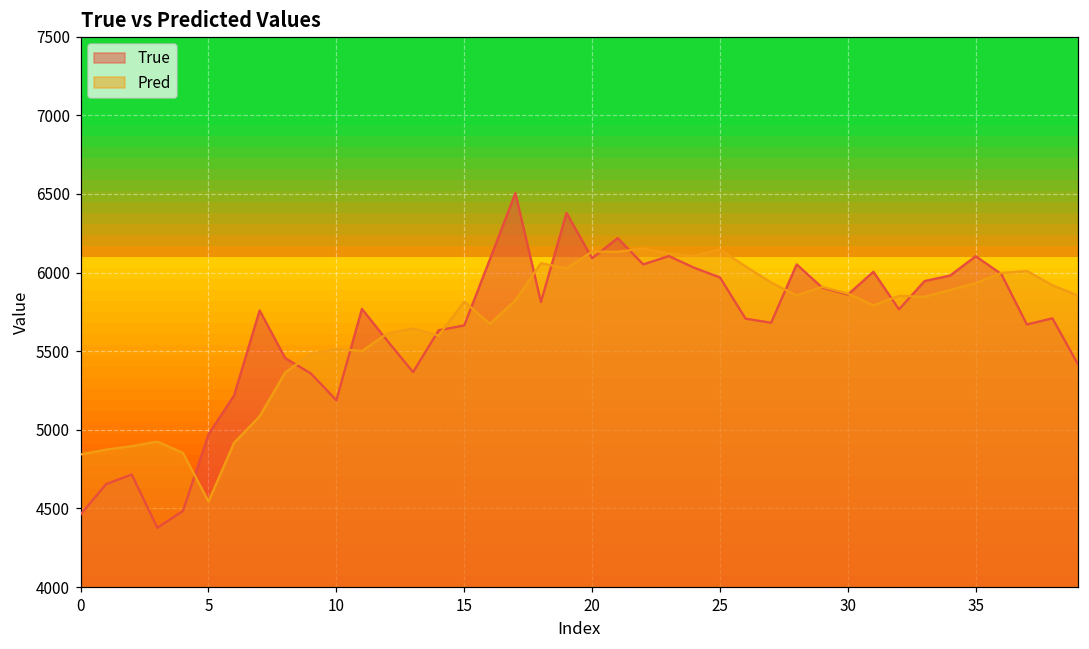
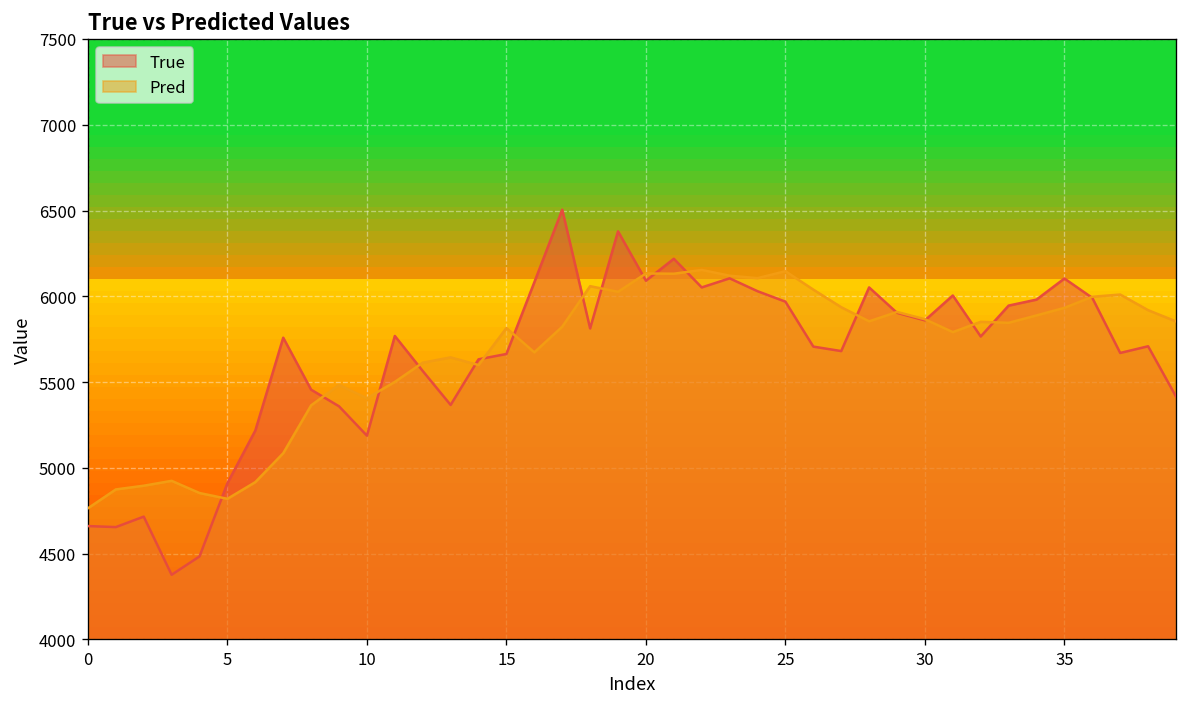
True, 0: 4460 -> 4660
Pred, 0: 4840 -> 4760
True, 5: 4970 -> 4910
Pred, 5: 4540 -> 4820
Pred, 10: 5510 -> 5410
